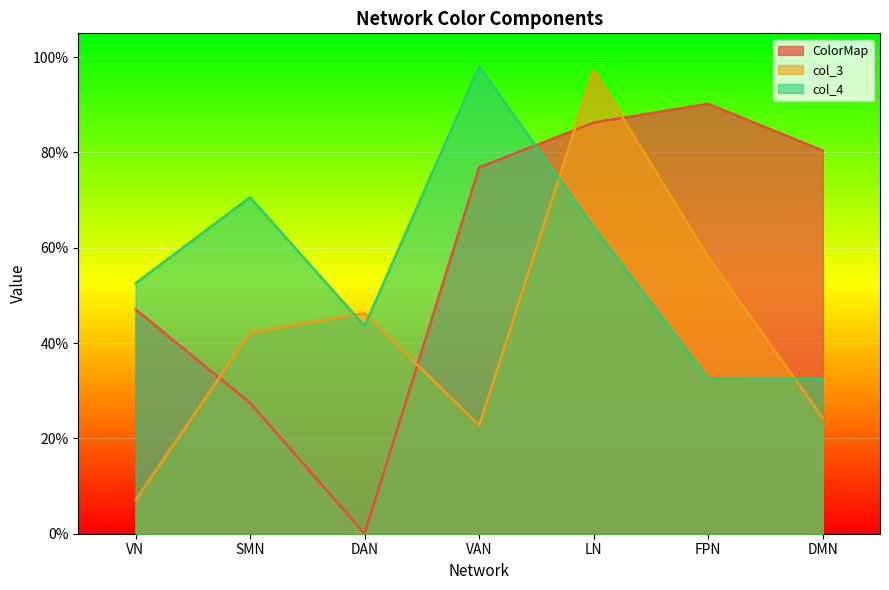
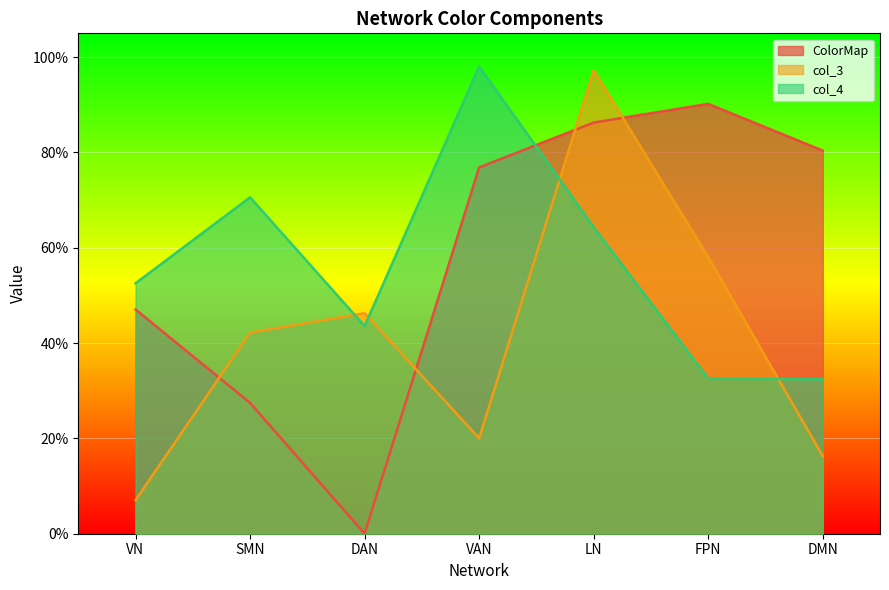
col_3, VAN: 23% -> 20%
col_3, DMN: 24% -> 16%
